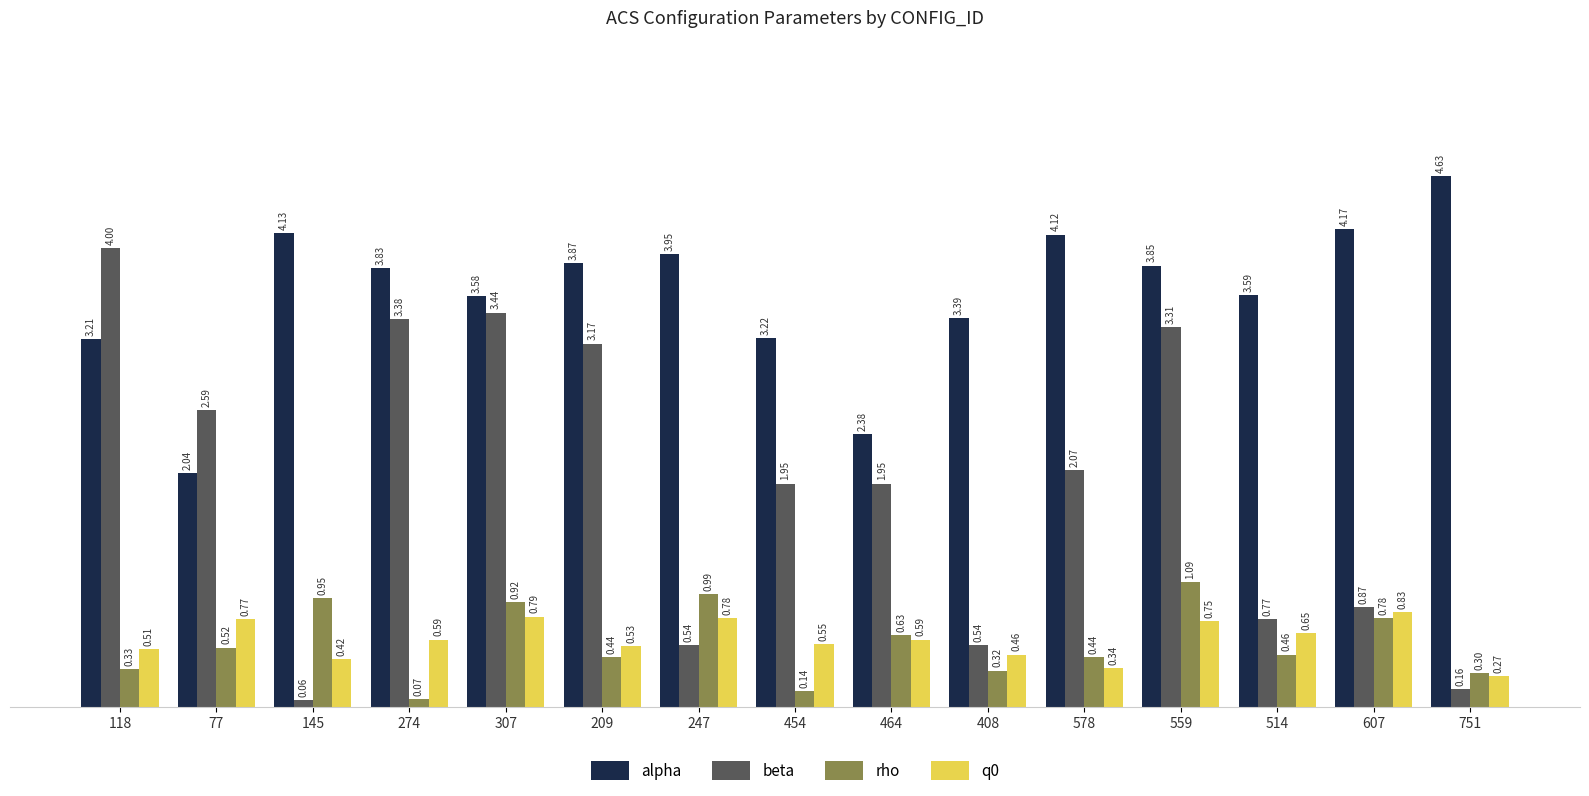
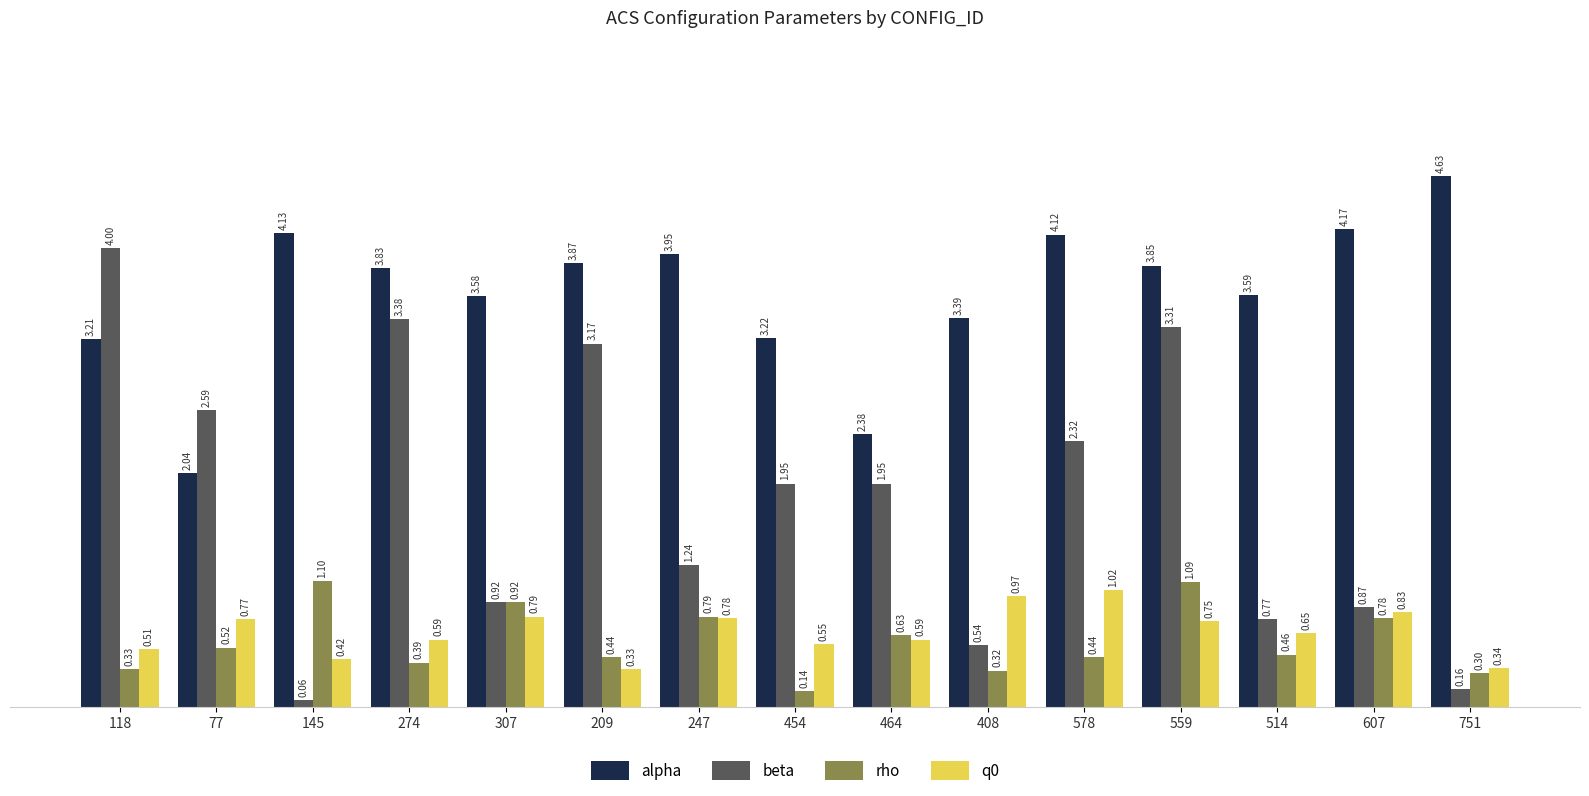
rho, 145: 0.95 -> 1.10
rho, 274: 0.07 -> 0.39
beta, 307: 3.44 -> 0.92
q0, 209: 0.53 -> 0.33
beta, 247: 0.54 -> 1.24
rho, 247: 0.99 -> 0.79
q0, 408: 0.46 -> 0.97
beta, 578: 2.07 -> 2.32
q0, 578: 0.34 -> 1.02
q0, 751: 0.27 -> 0.34
